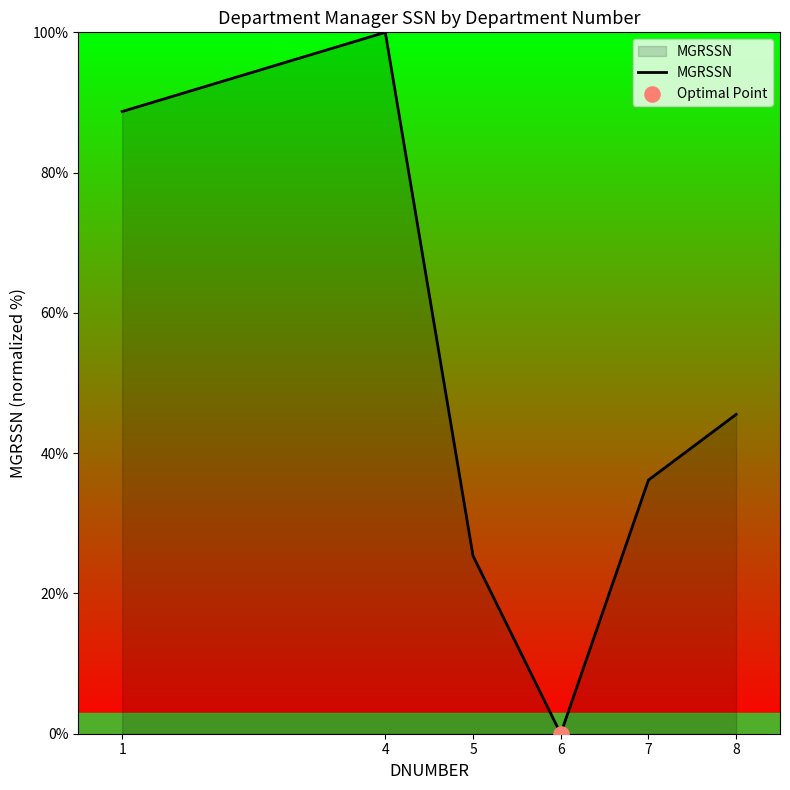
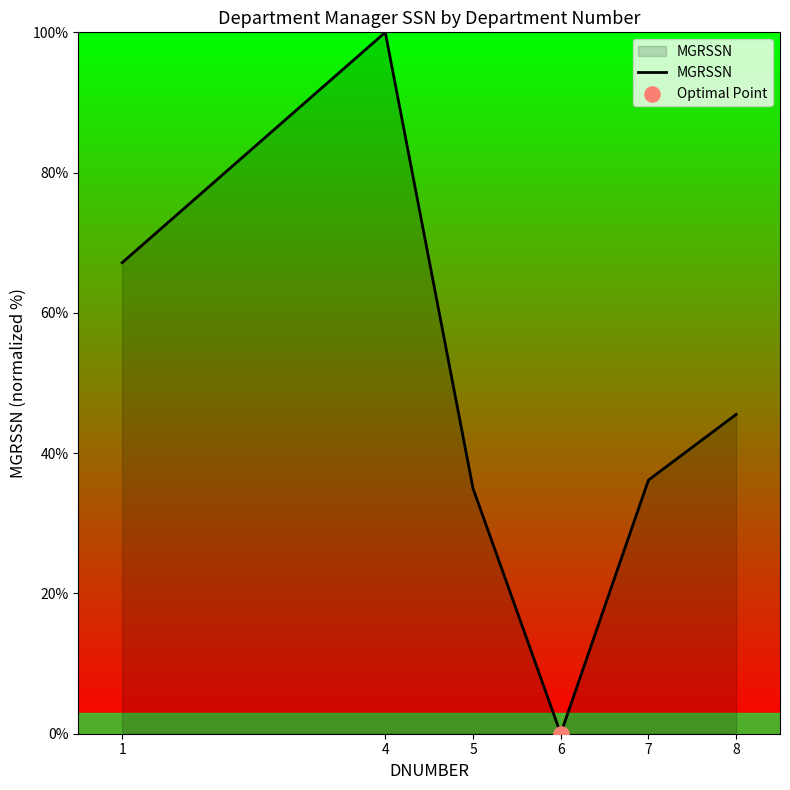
MGRSSN, 1: 89% -> 67%
MGRSSN, 5: 25% -> 35%
